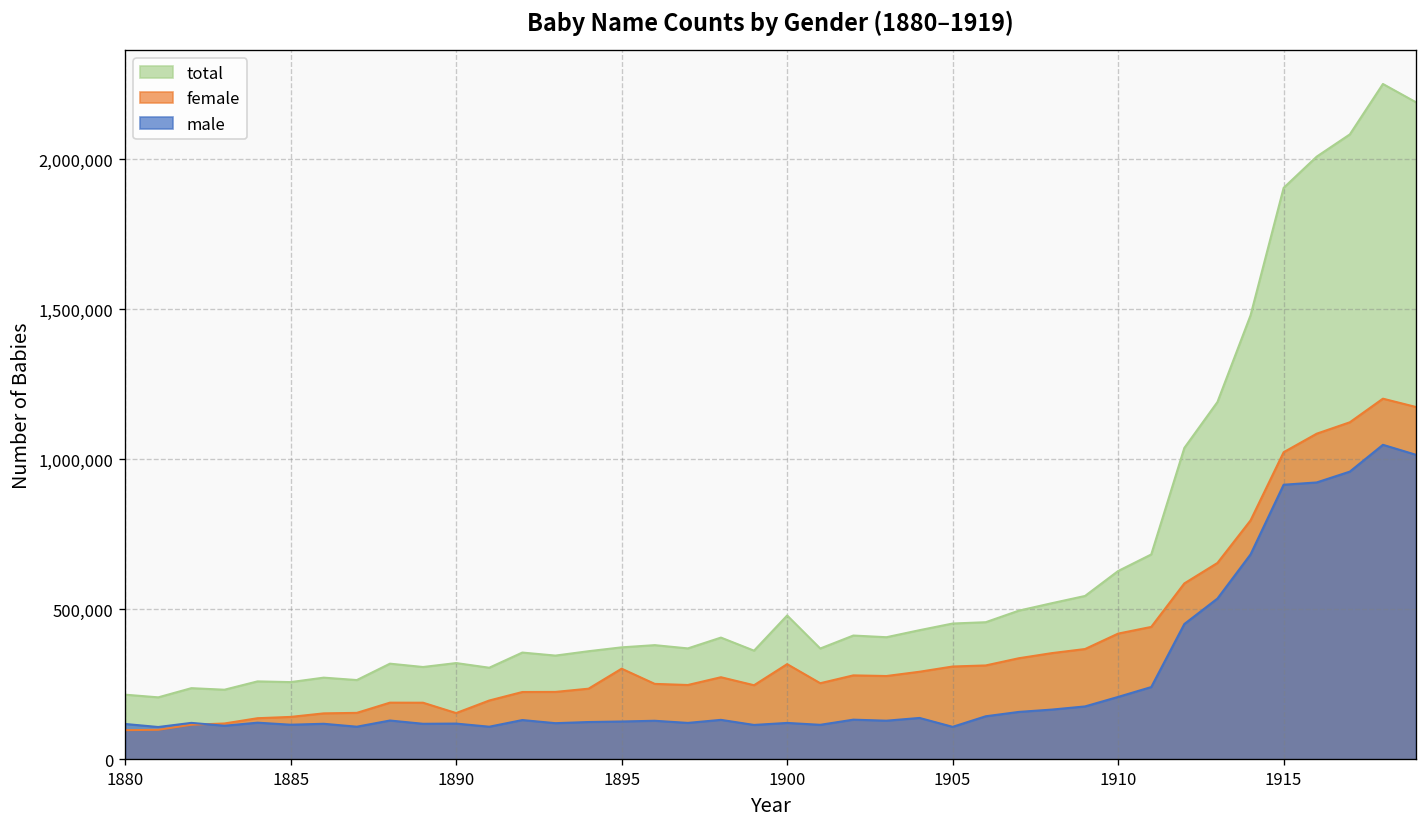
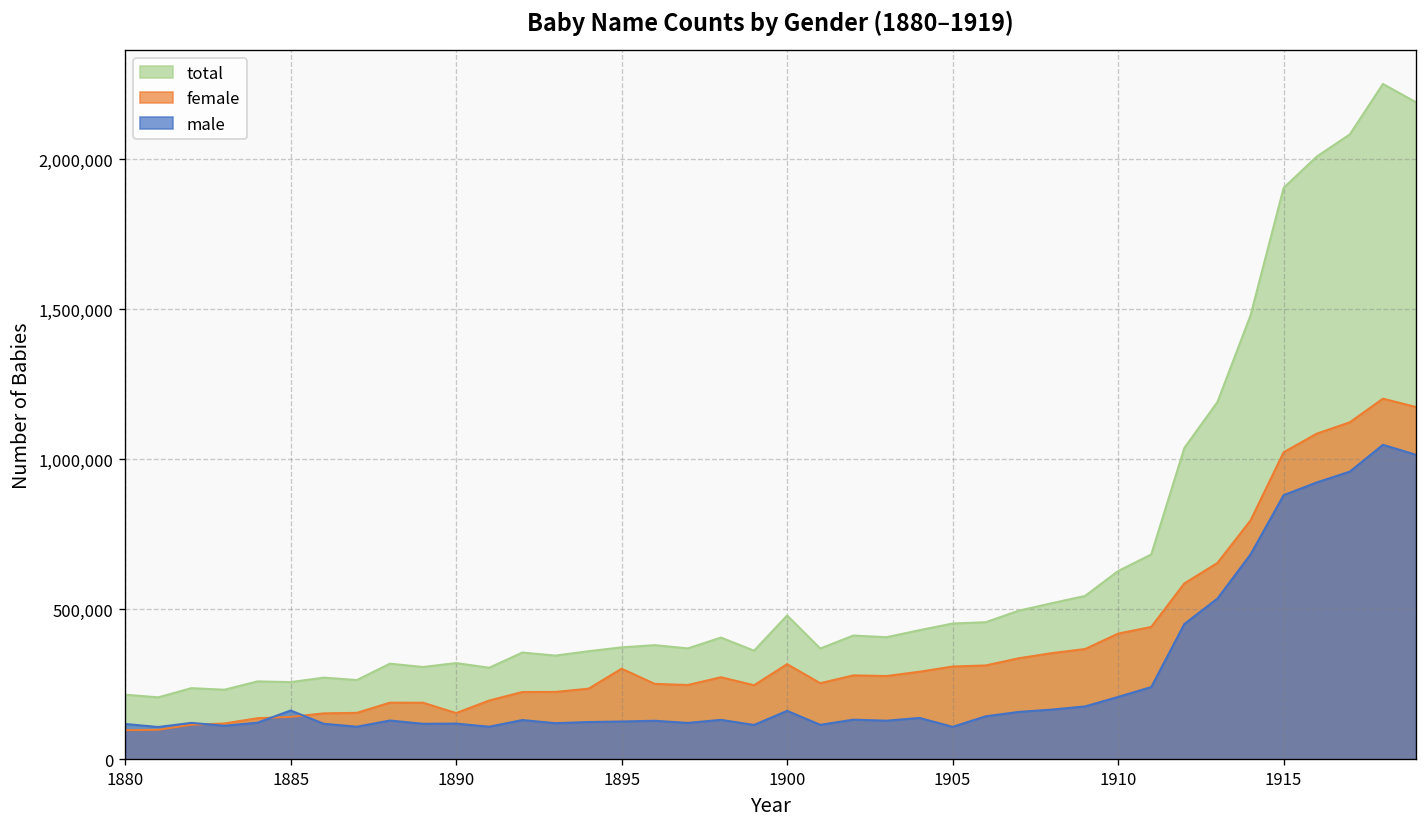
male, 1885: 120,000 -> 160,000
male, 1900: 120,000 -> 160,000
male, 1915: 920,000 -> 880,000
